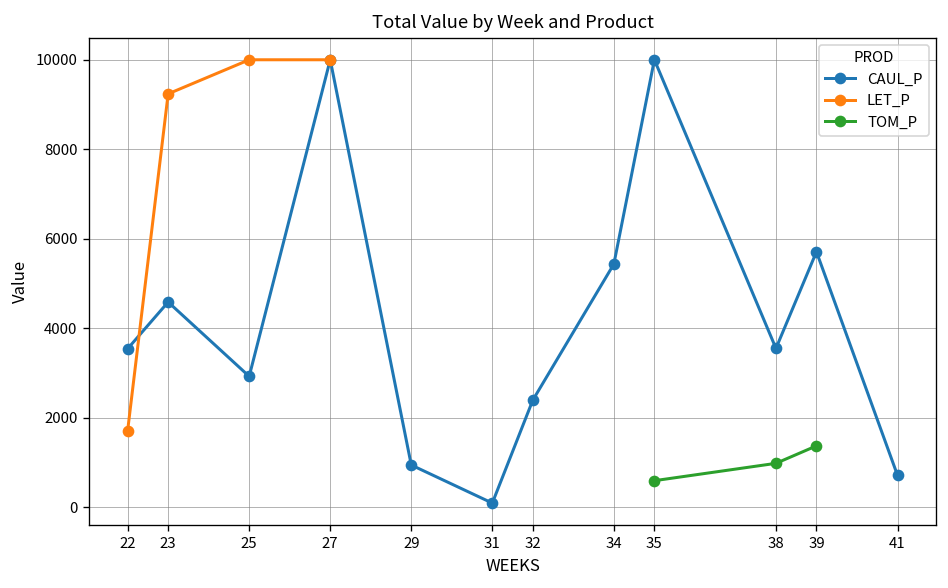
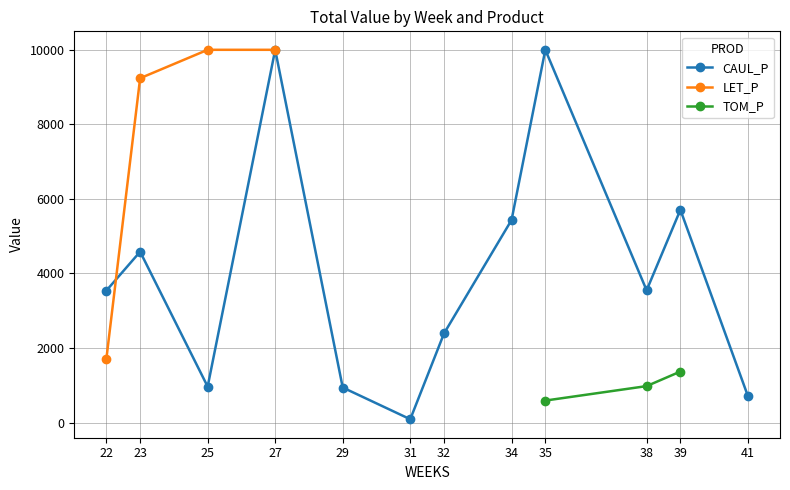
CAUL_P, 25: 2900 -> 1000
